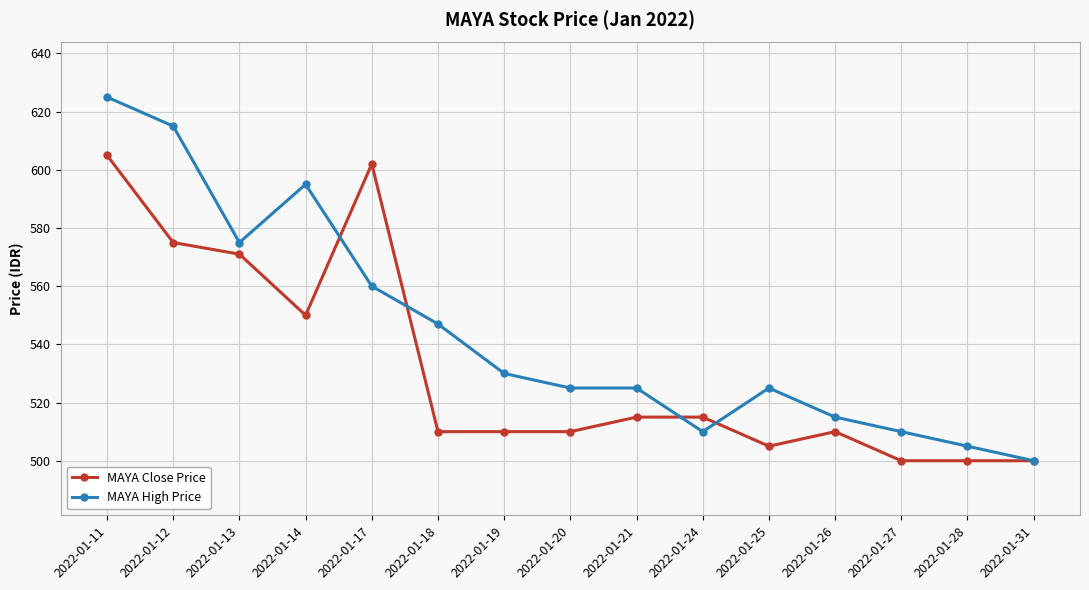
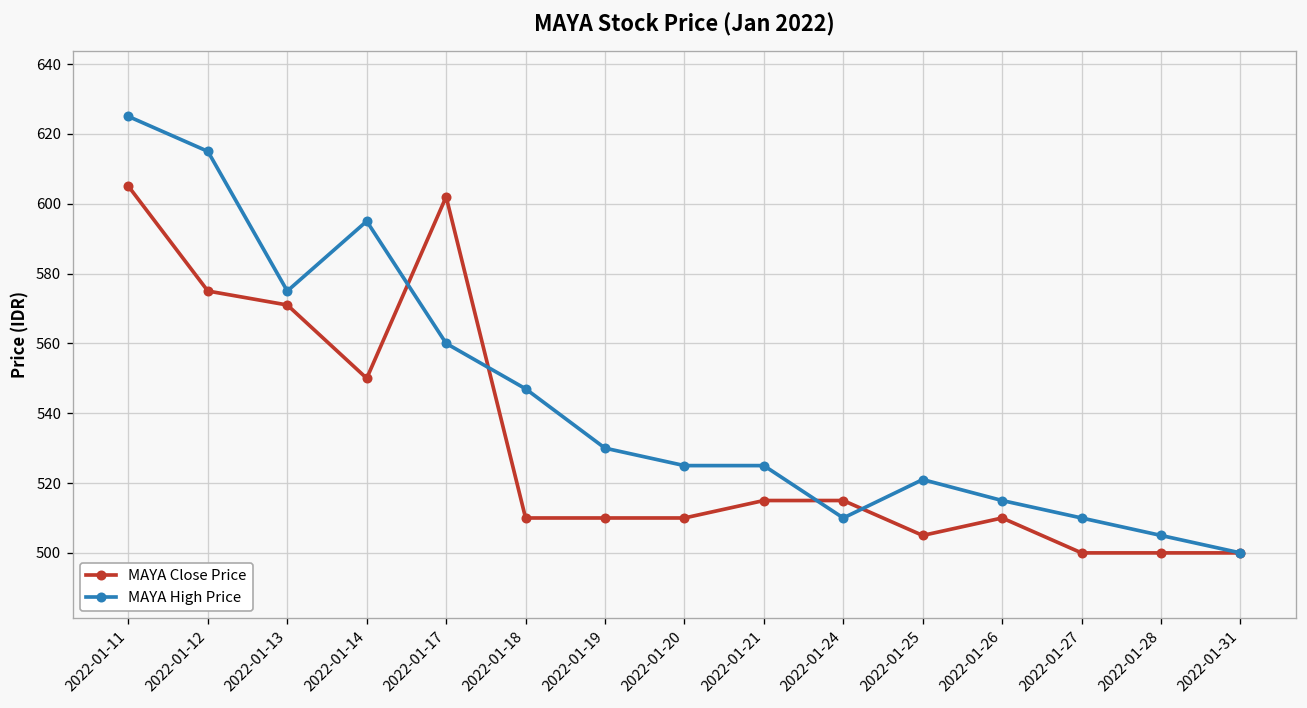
MAYA High Price, 2022-01-25: 525 -> 521
